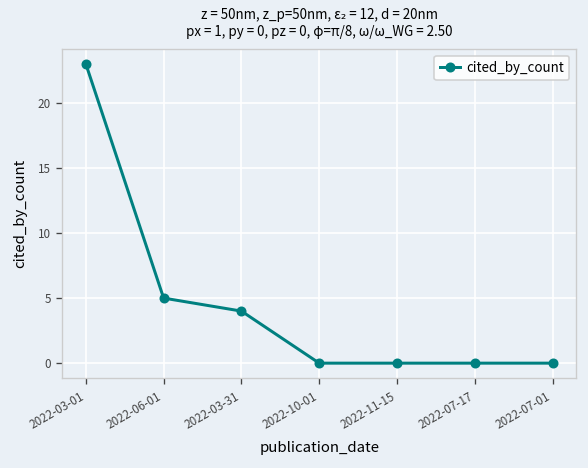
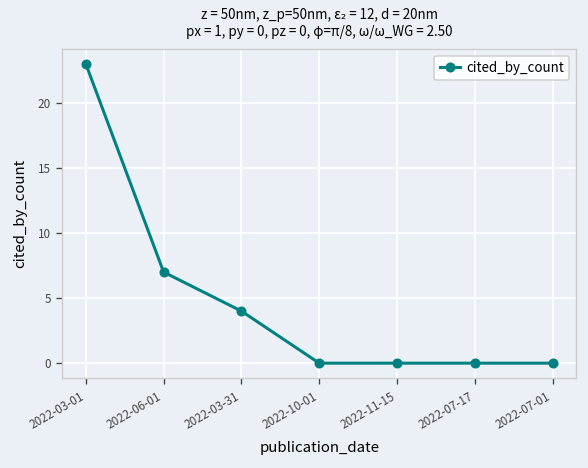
2022-06-01: 5 -> 7
